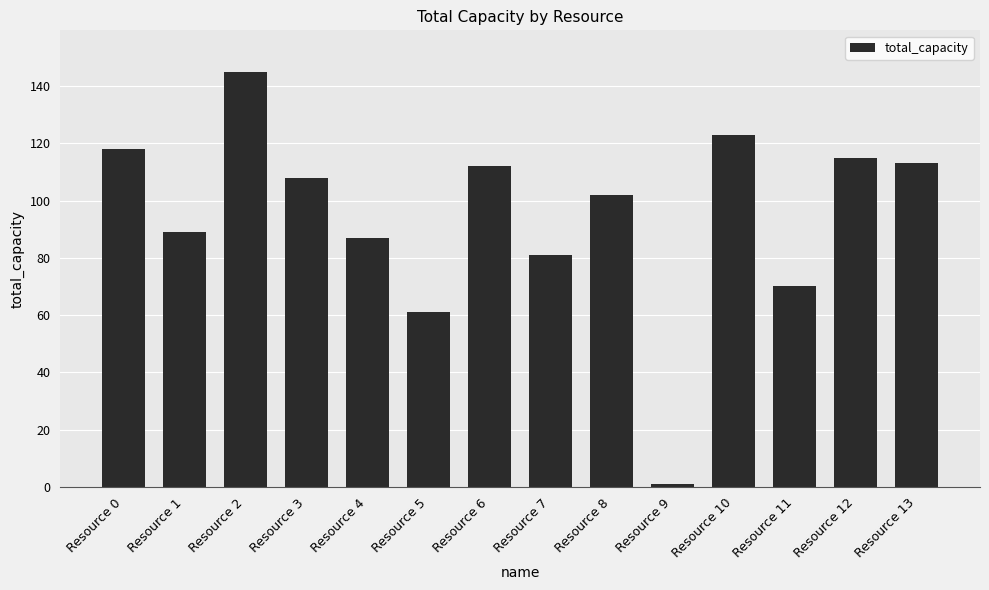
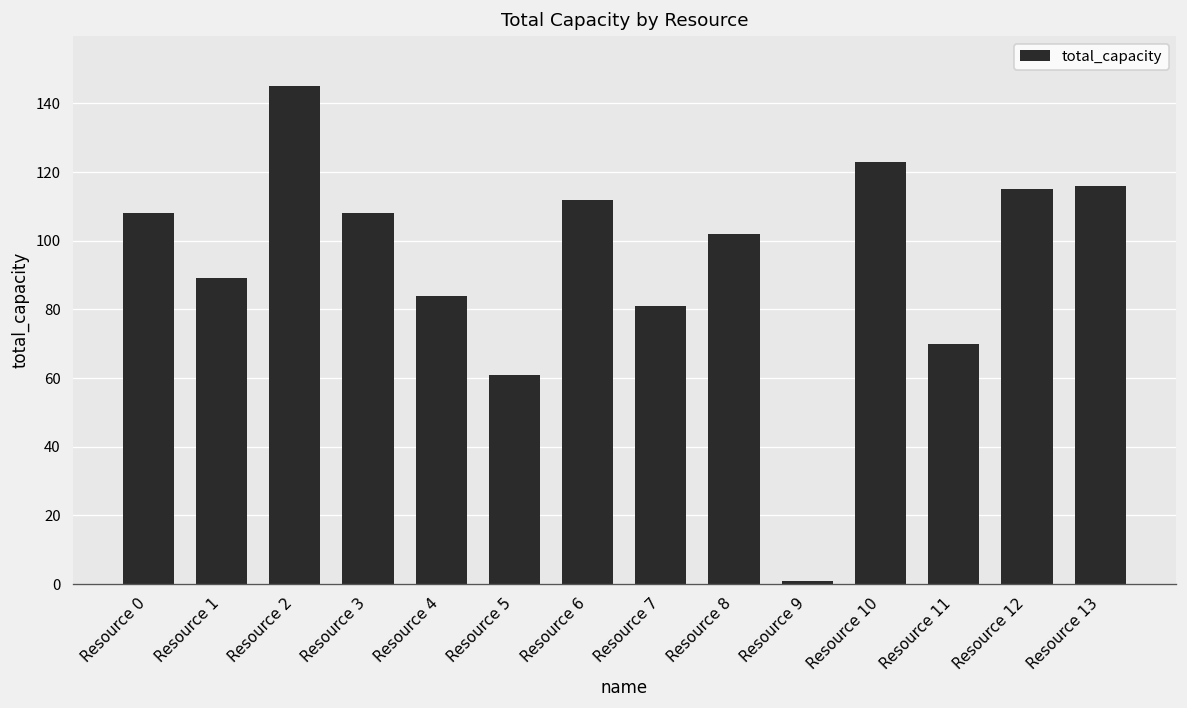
Resource 0: 118 -> 108
Resource 4: 87 -> 84
Resource 13: 113 -> 116
